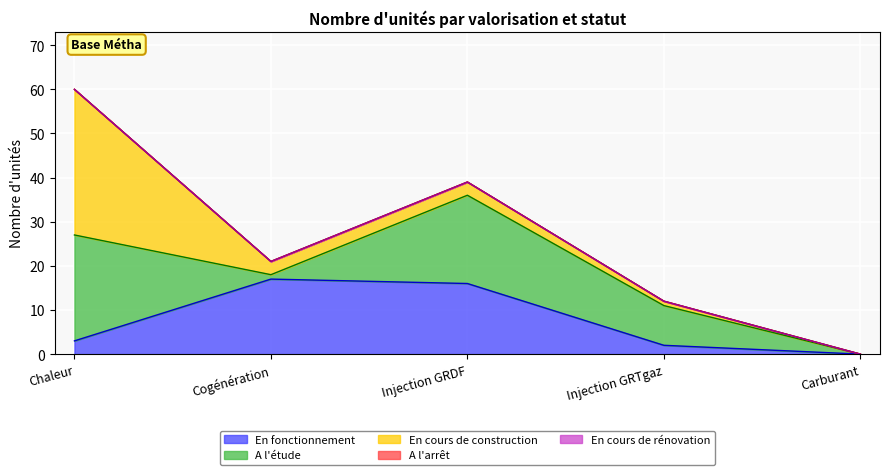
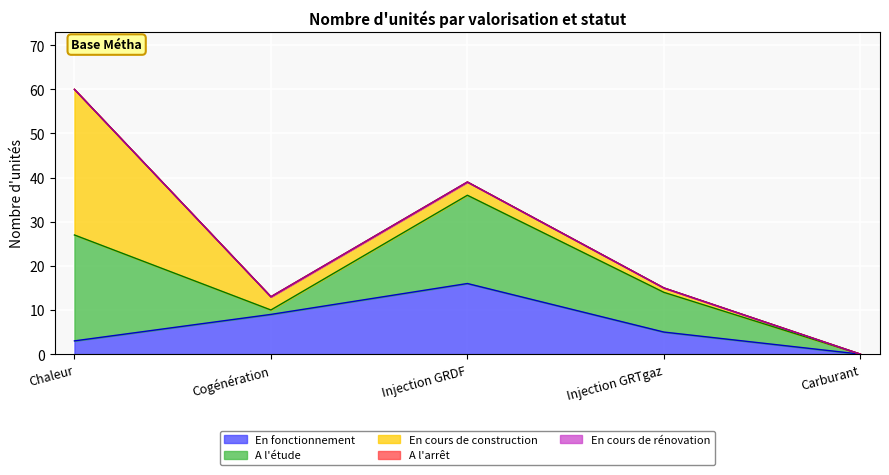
En fonctionnement, Cogénération: 17 -> 9
En fonctionnement, Injection GRTgaz: 2 -> 5
